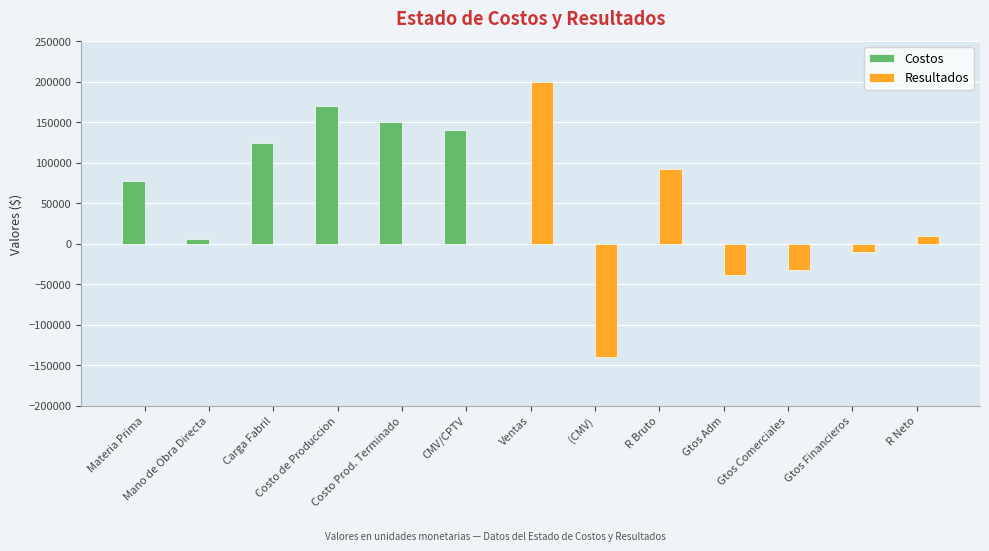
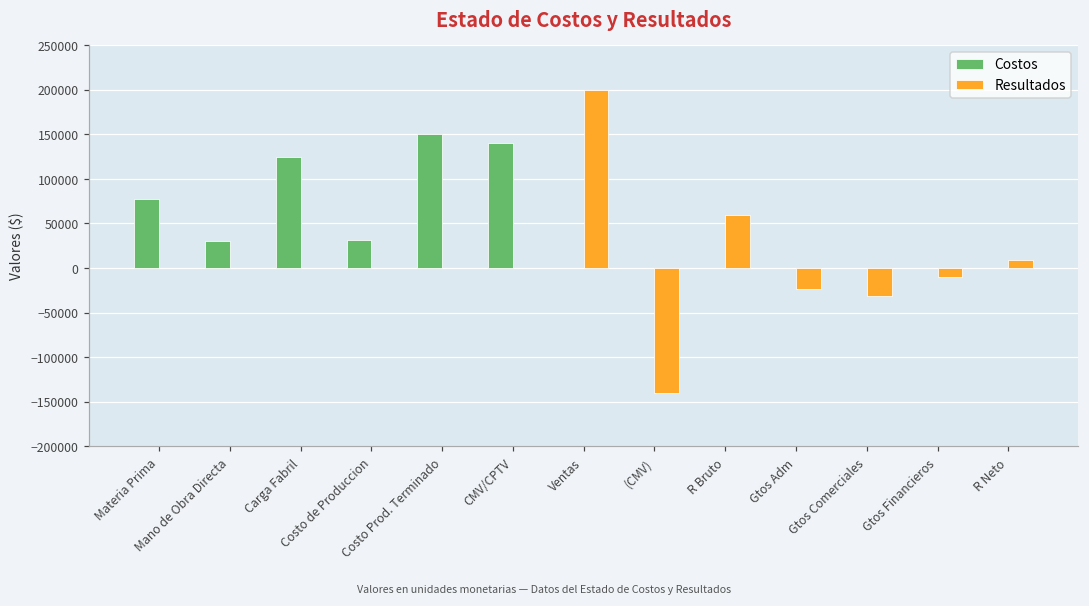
Costos, Mano de Obra Directa: 10000 -> 30000
Costos, Costo de Produccion: 170000 -> 30000
Resultados, R Bruto: 90000 -> 60000
Resultados, Gtos Adm: -40000 -> -20000
